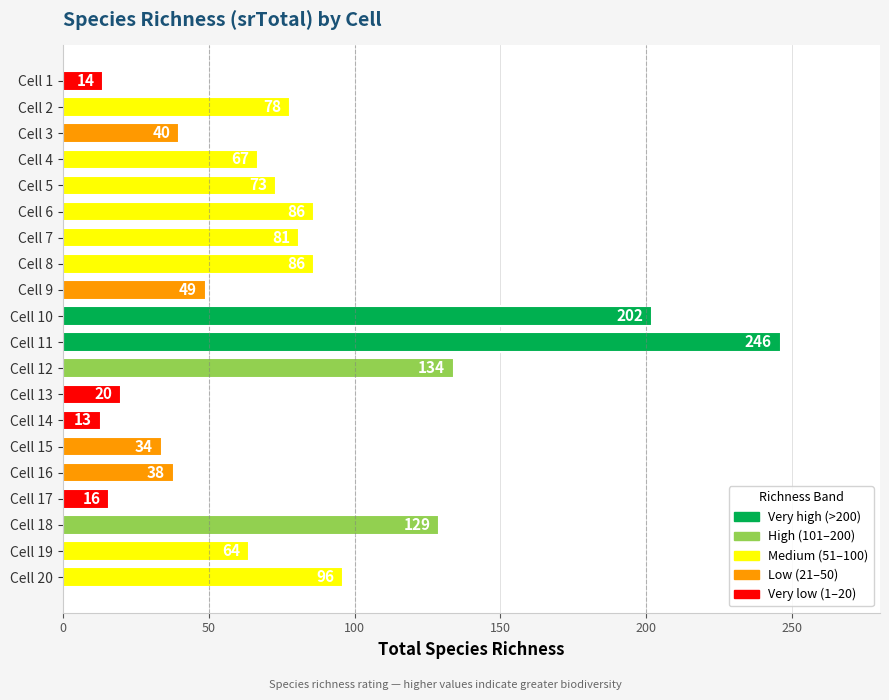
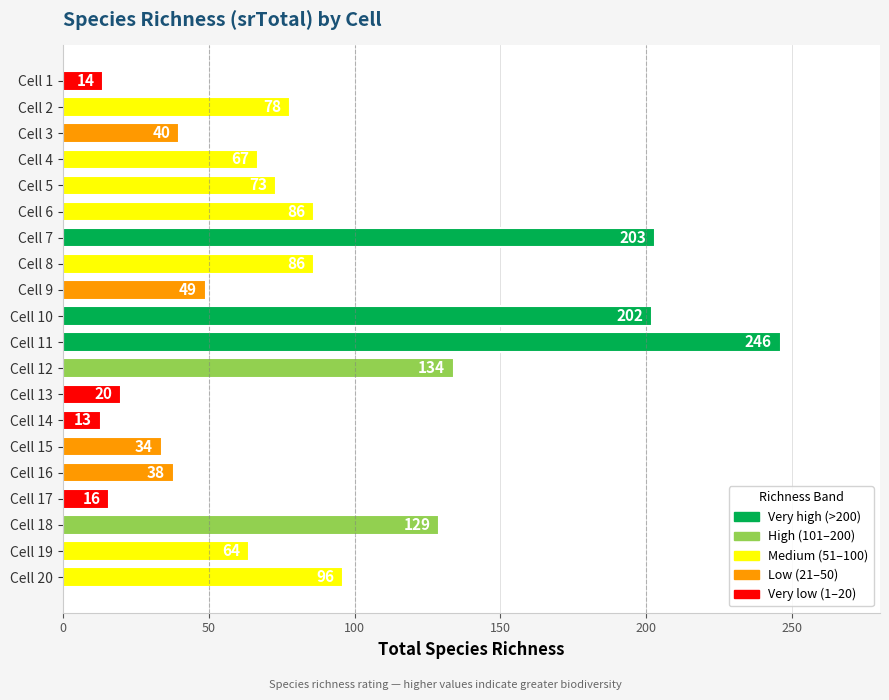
Cell 7: 81 -> 203
